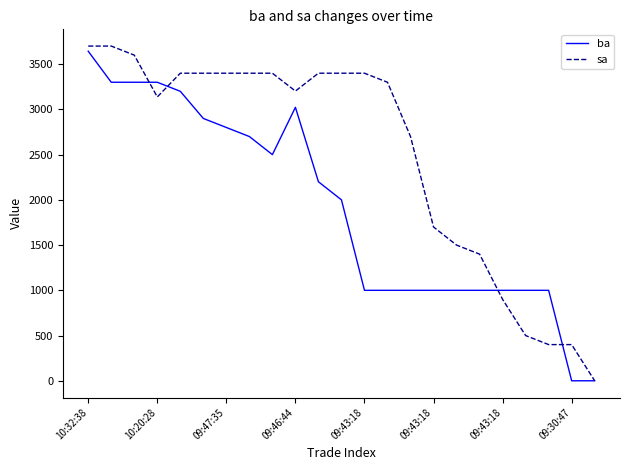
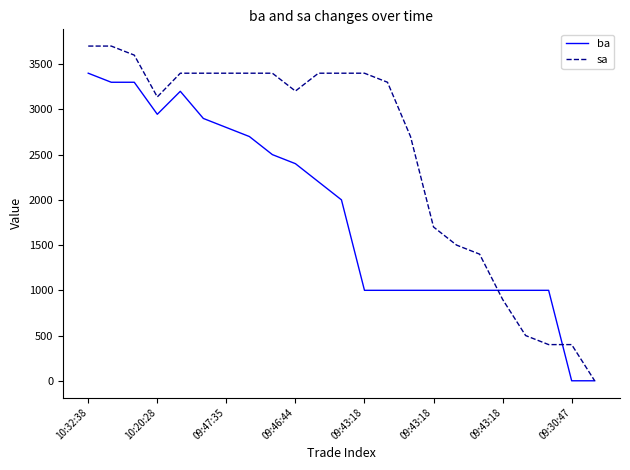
ba, 10:32:38: 3600 -> 3400
ba, 10:20:28: 3300 -> 2900
ba, 09:46:44: 3000 -> 2400
